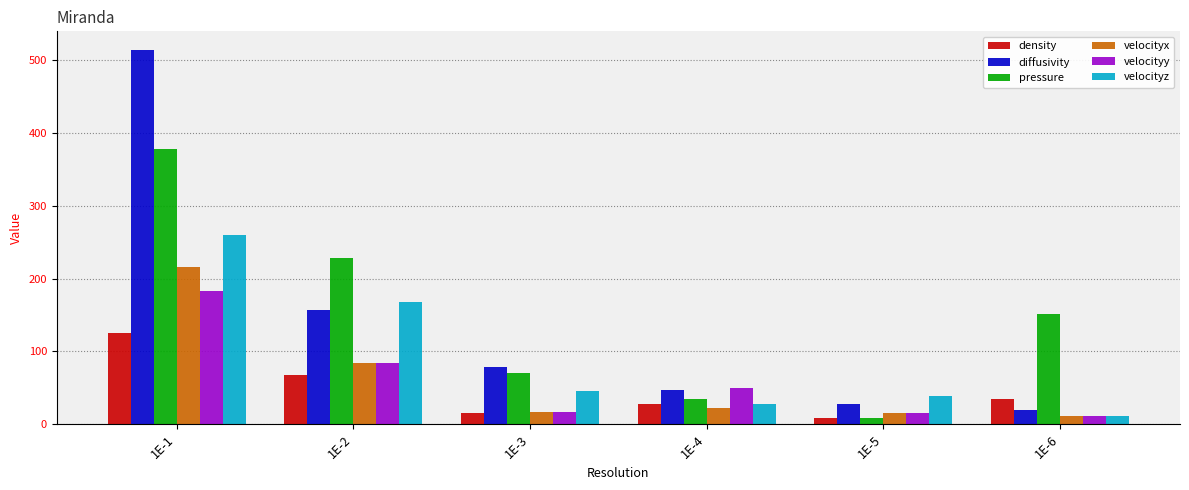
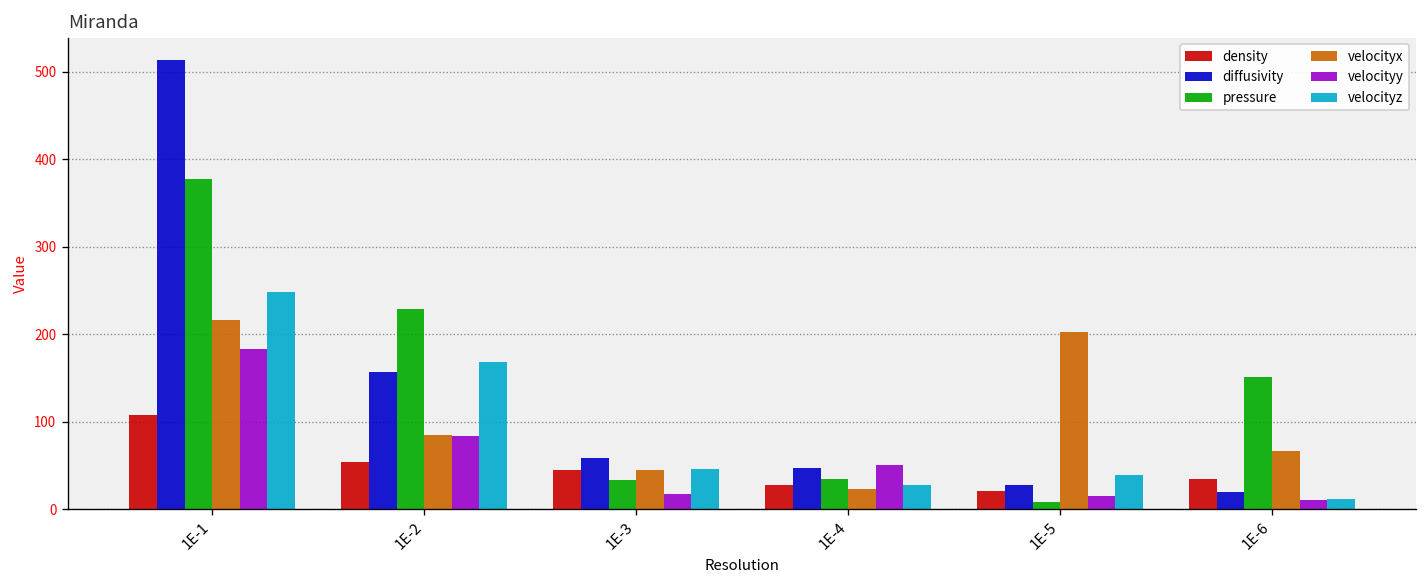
density, 1E-1: 130 -> 110
velocityz, 1E-1: 260 -> 250
density, 1E-2: 70 -> 50
density, 1E-3: 20 -> 40
diffusivity, 1E-3: 80 -> 60
pressure, 1E-3: 70 -> 30
velocityx, 1E-3: 20 -> 40
density, 1E-5: 10 -> 20
velocityx, 1E-5: 20 -> 200
velocityx, 1E-6: 10 -> 70
